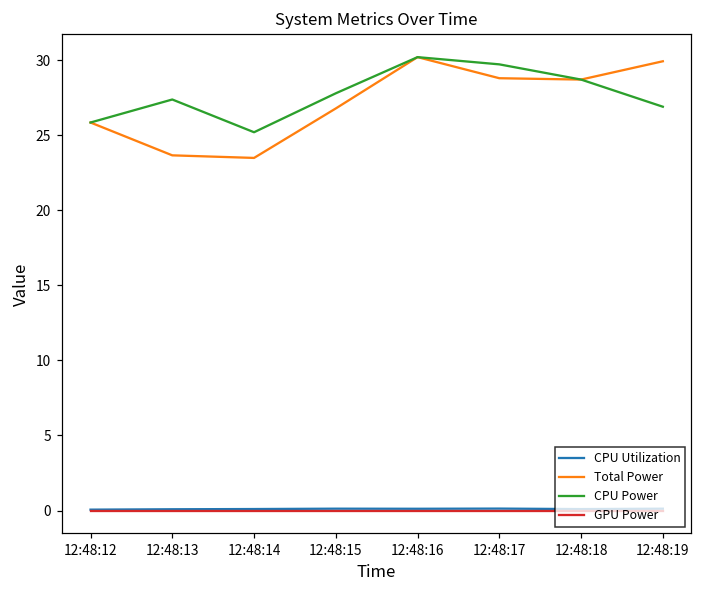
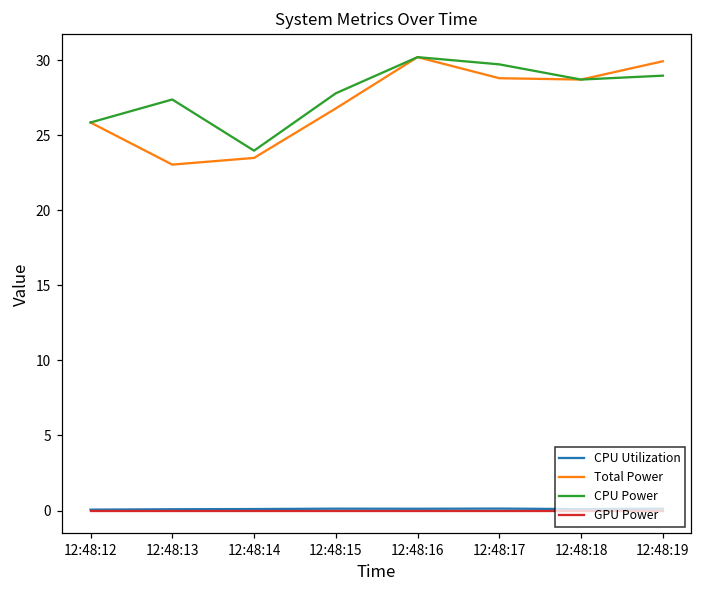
Total Power, 12:48:13: 23.7 -> 23.0
CPU Power, 12:48:14: 25.2 -> 24.0
CPU Power, 12:48:19: 26.9 -> 29.0
